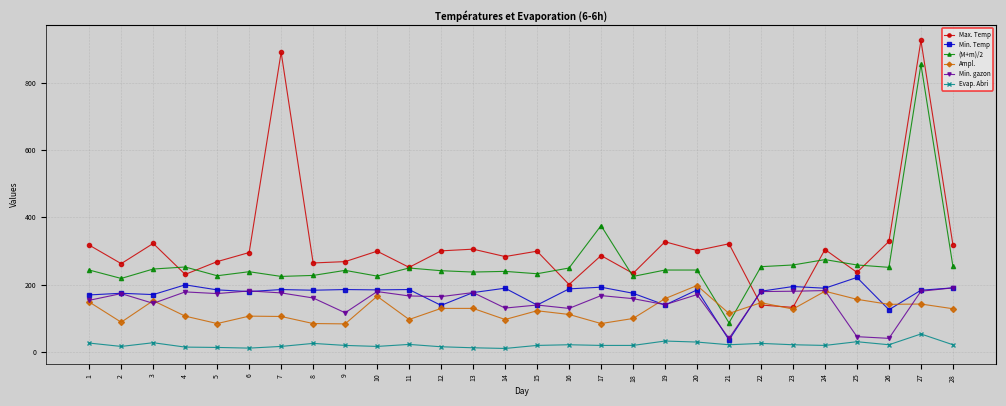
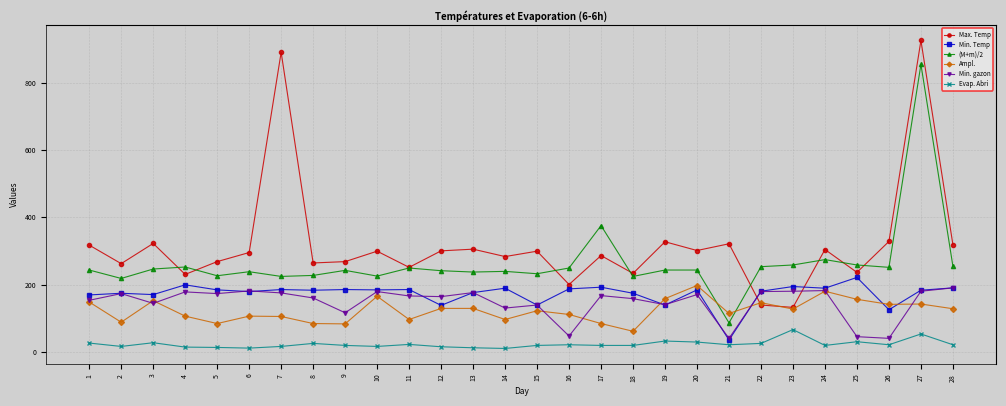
Min. gazon, 16: 130 -> 50
Ampl., 18: 100 -> 60
Evap. Abri, 23: 20 -> 70
